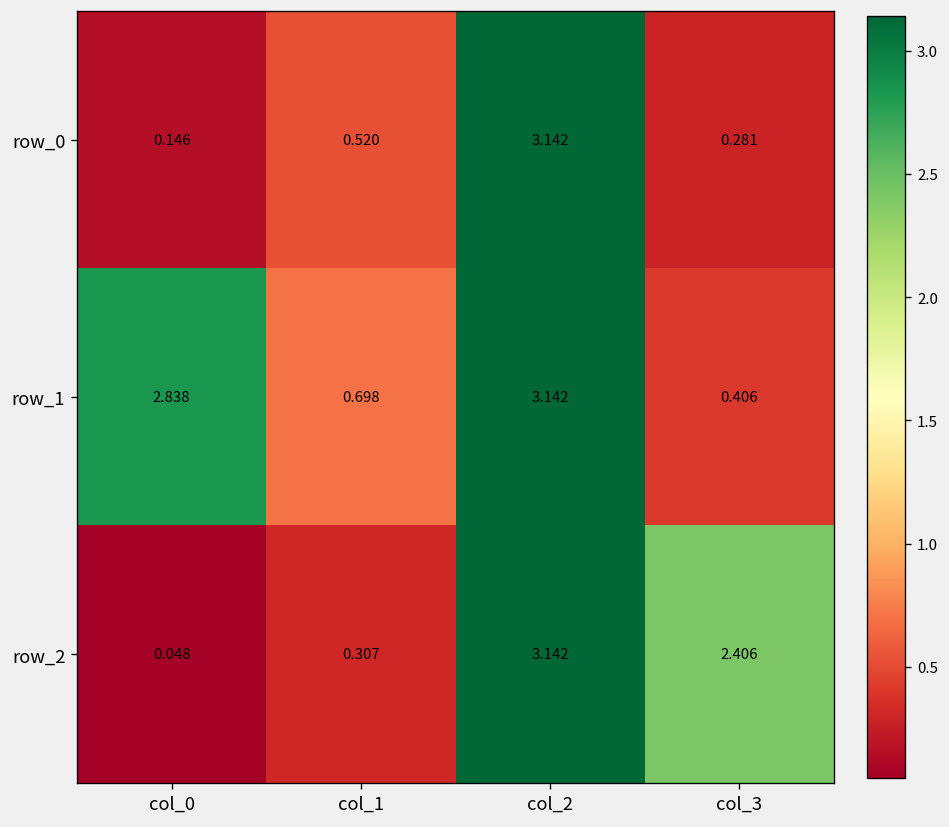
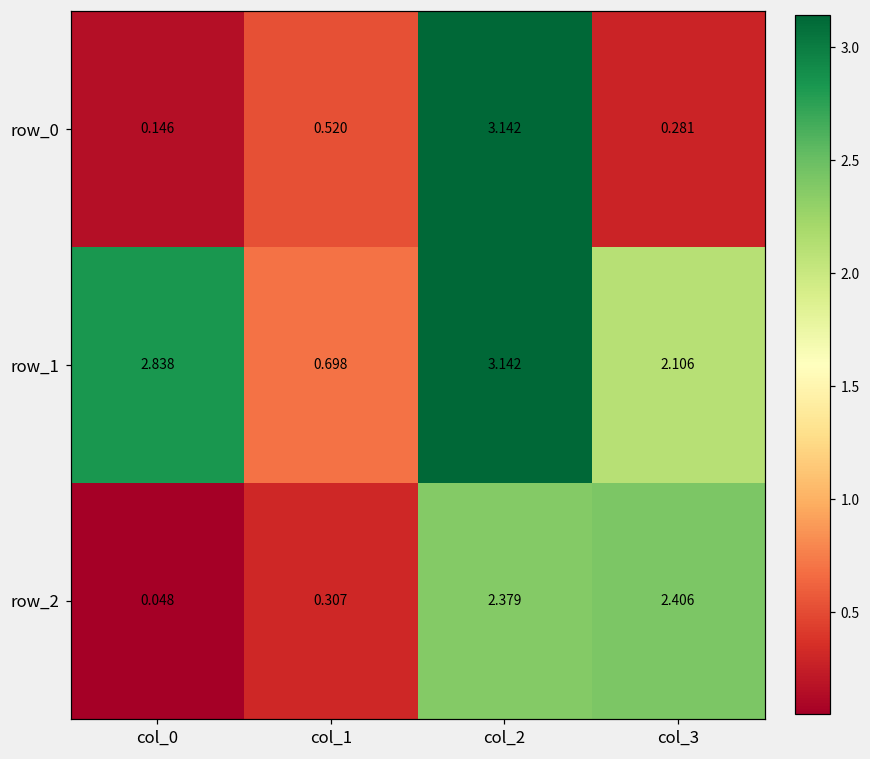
row_1, col_3: 0.406 -> 2.106
row_2, col_2: 3.142 -> 2.379
